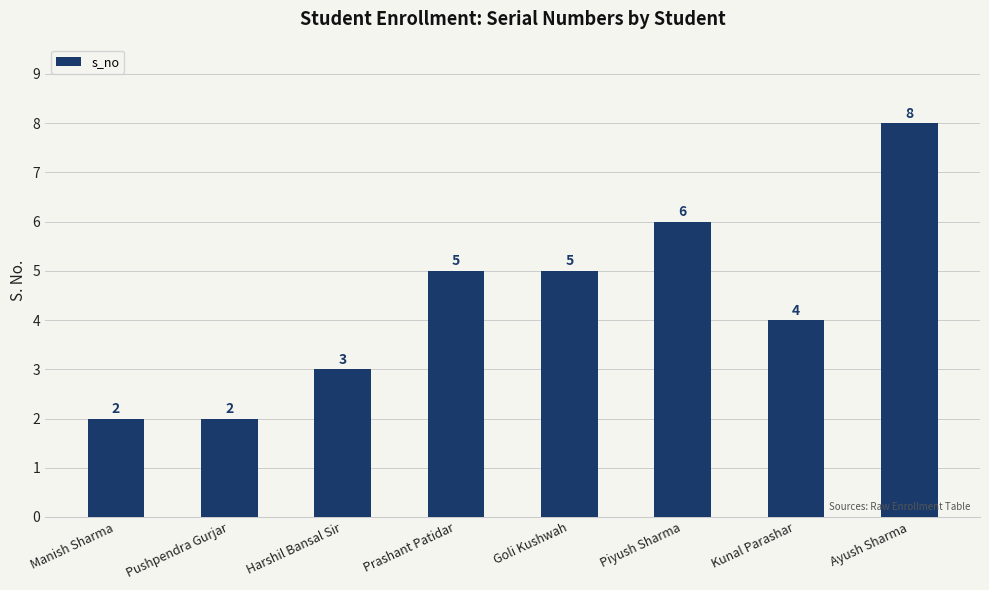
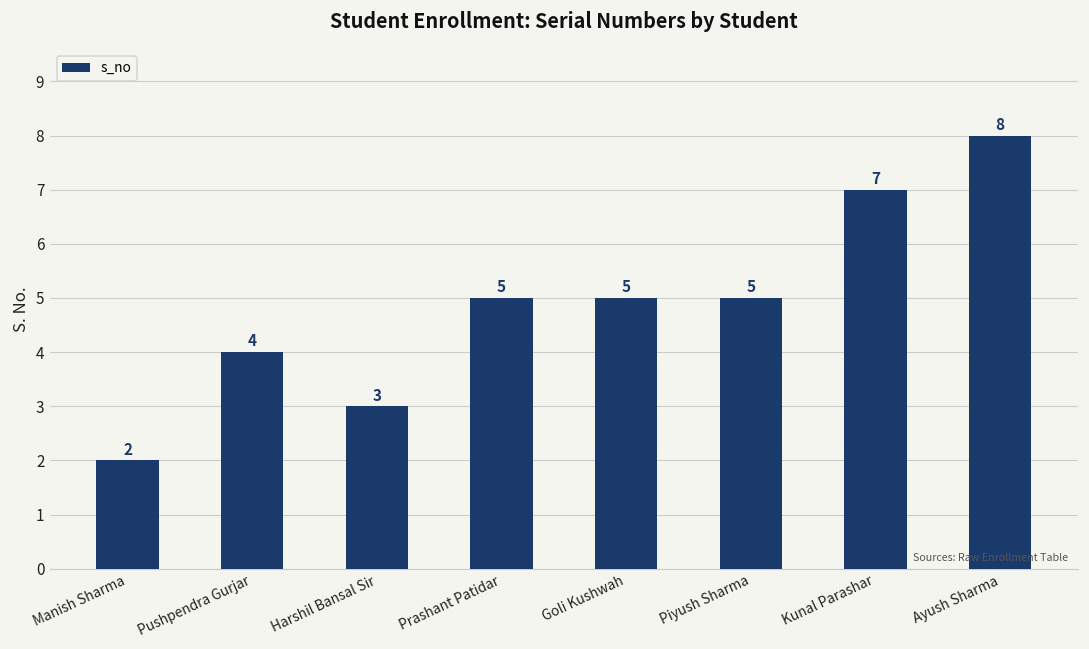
Pushpendra Gurjar: 2 -> 4
Piyush Sharma: 6 -> 5
Kunal Parashar: 4 -> 7
